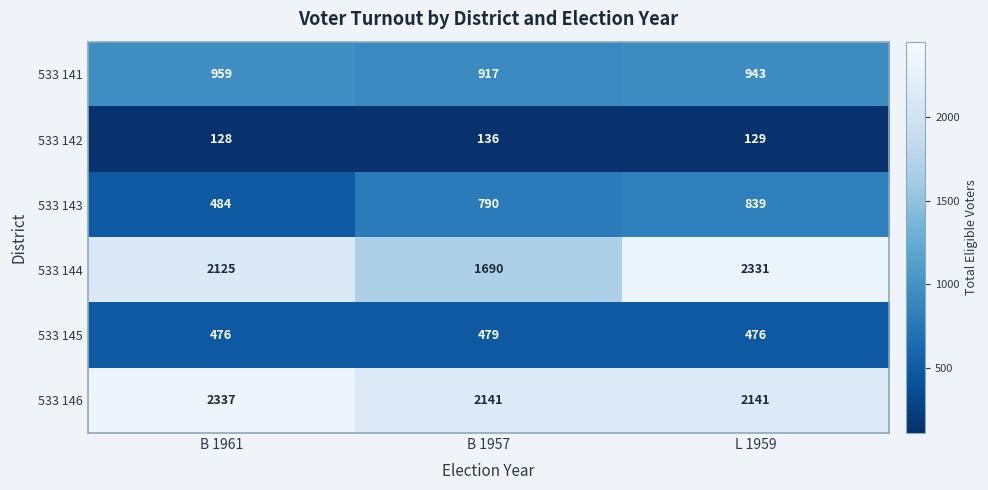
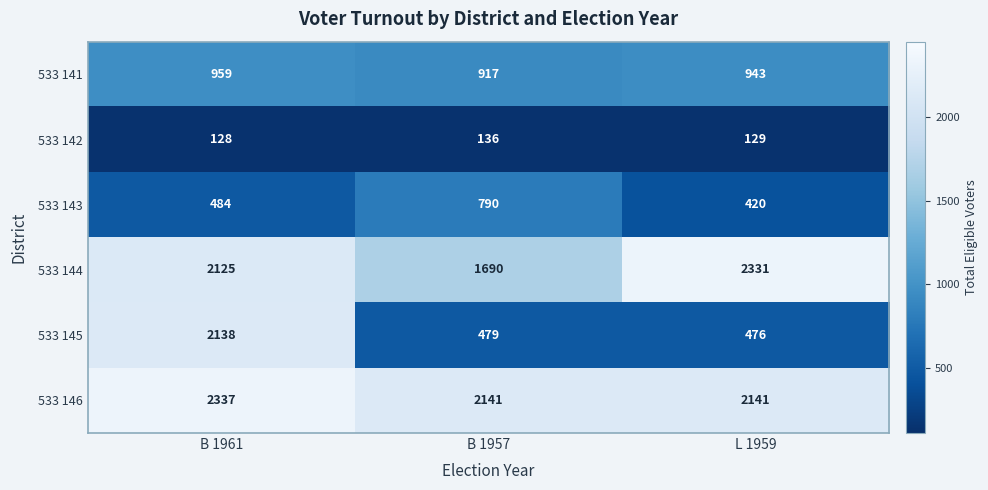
533 143, L 1959: 839 -> 420
533 145, B 1961: 476 -> 2138
